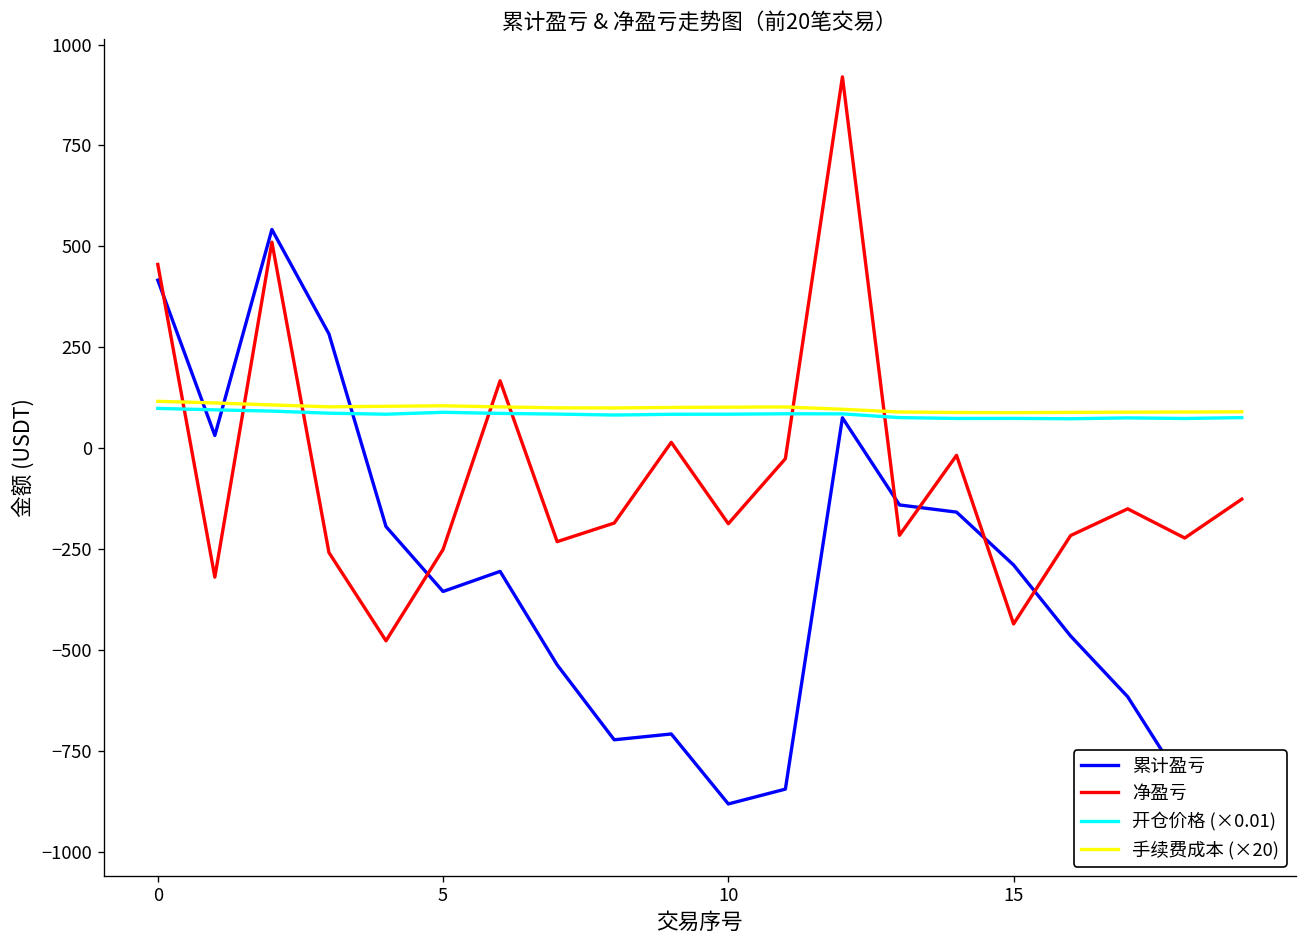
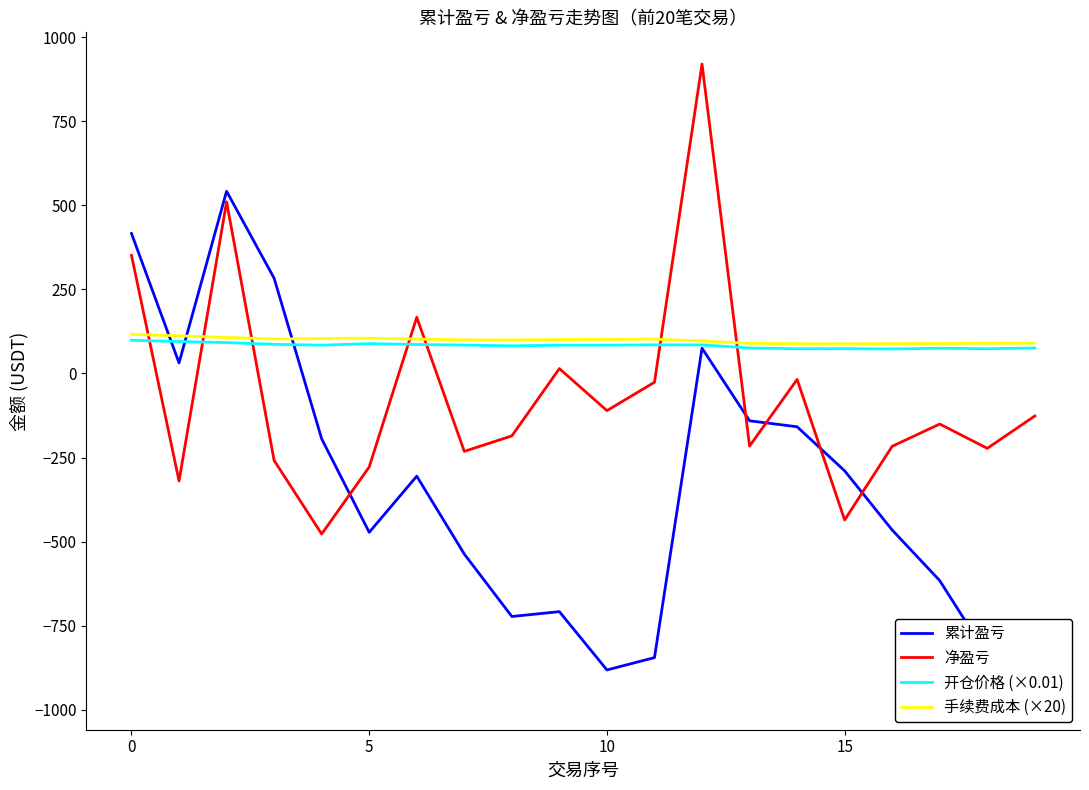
净盈亏, 0: 460 -> 350
累计盈亏, 5: -360 -> -470
净盈亏, 5: -250 -> -280
净盈亏, 10: -190 -> -110
